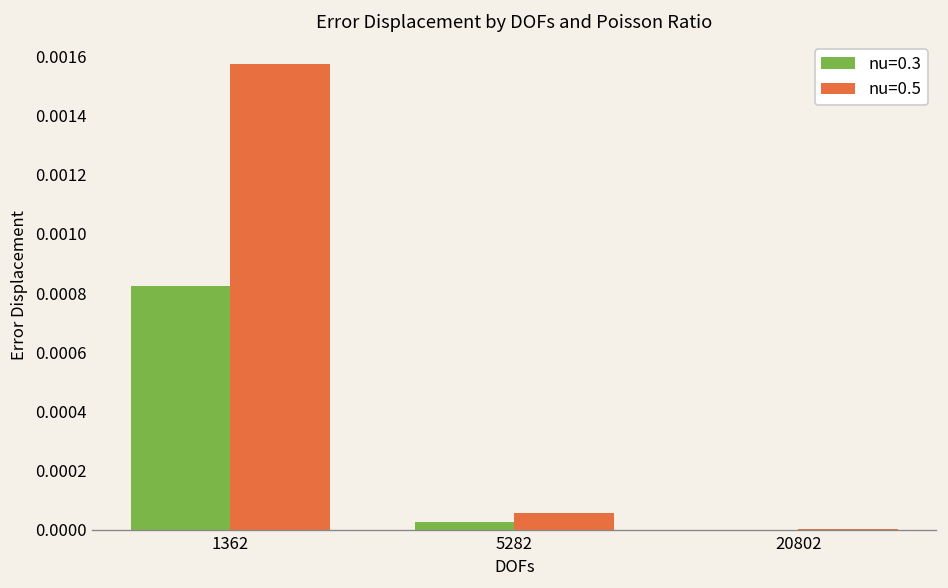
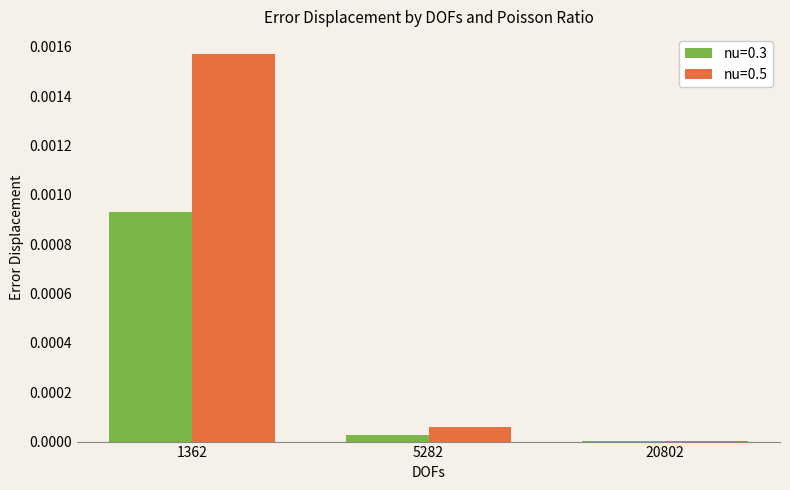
nu=0.3, 1362: 0.00082 -> 0.00093
